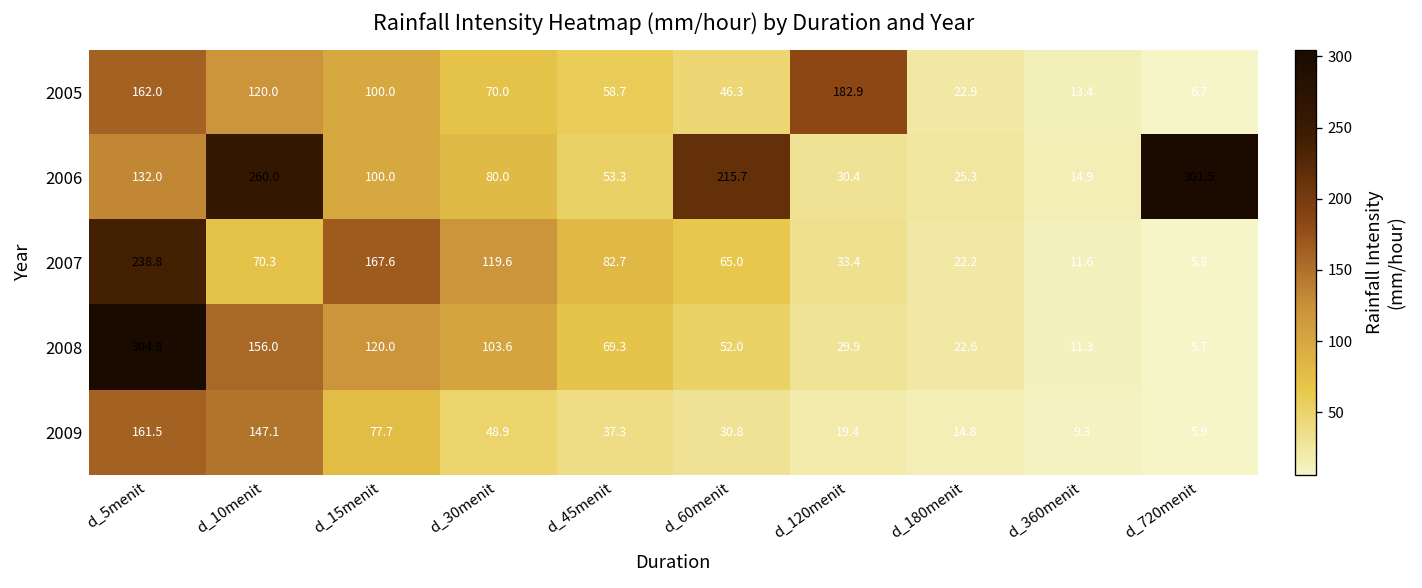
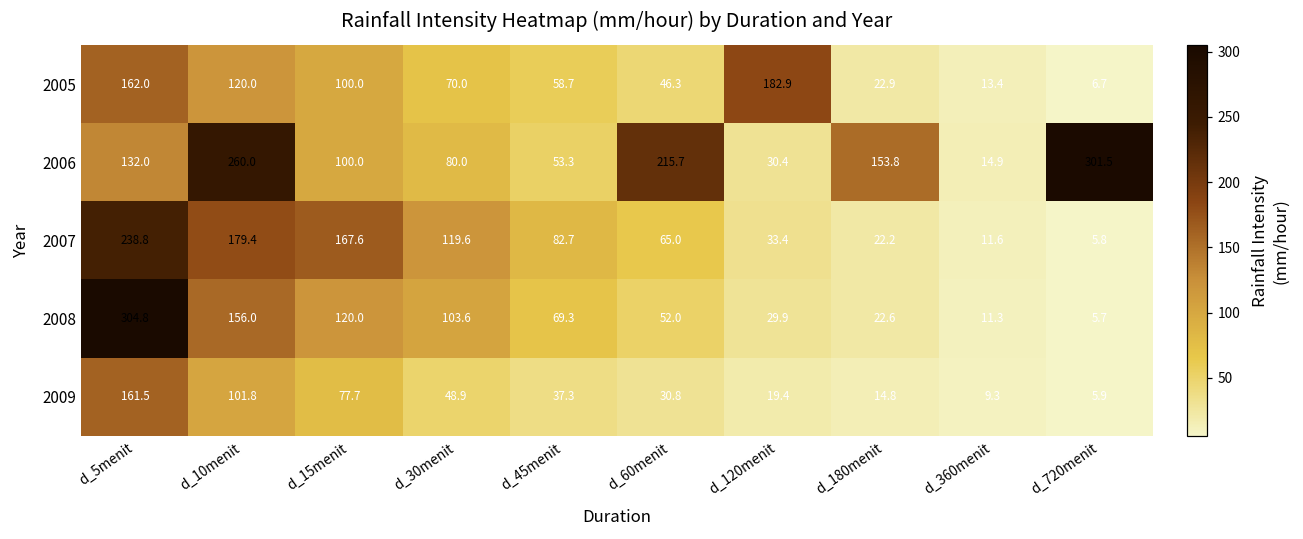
2006, d_180menit: 25.3 -> 153.8
2007, d_10menit: 70.3 -> 179.4
2009, d_10menit: 147.1 -> 101.8
